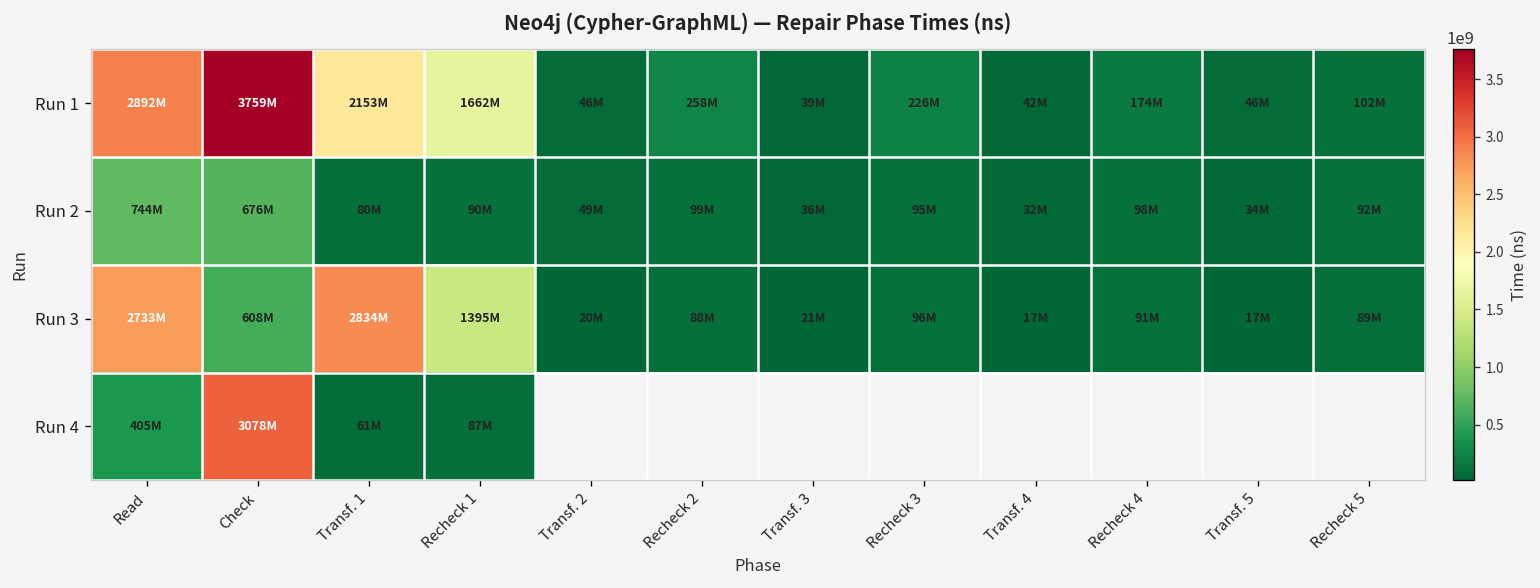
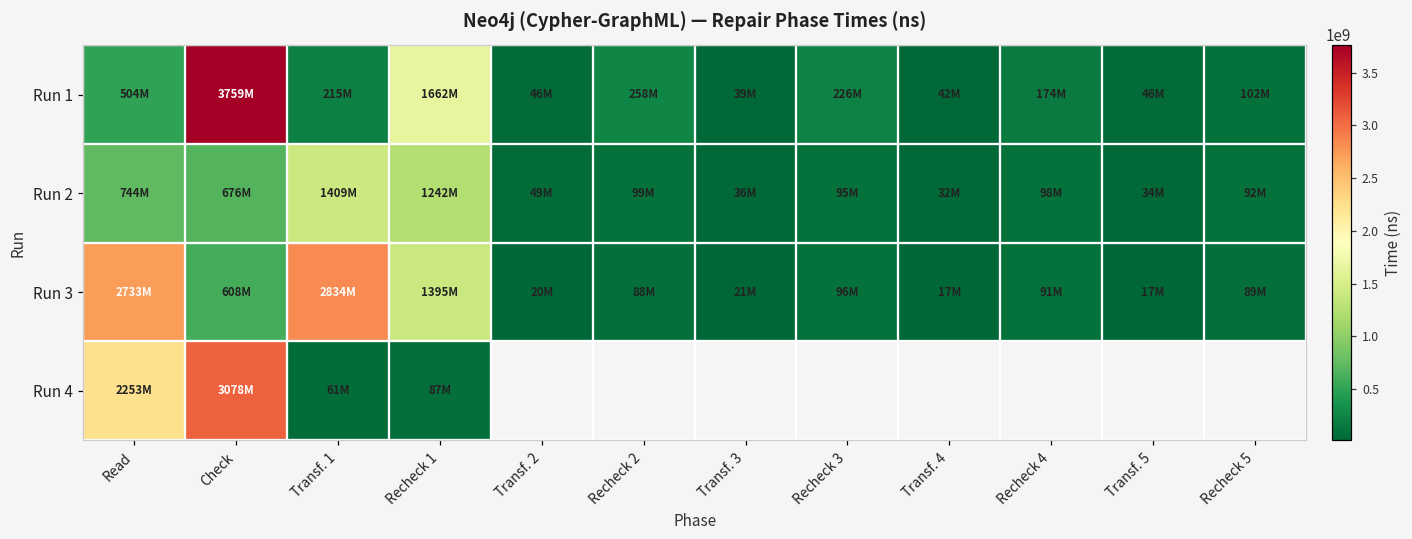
Run 1, Read: 2892M -> 504M
Run 1, Transf. 1: 2153M -> 215M
Run 2, Transf. 1: 80M -> 1409M
Run 2, Recheck 1: 90M -> 1242M
Run 4, Read: 405M -> 2253M
